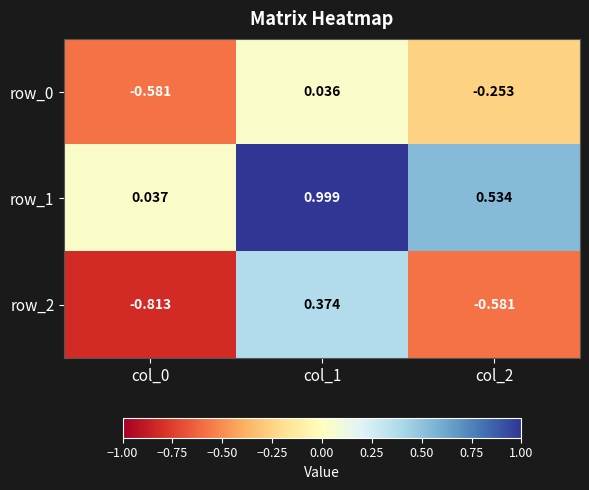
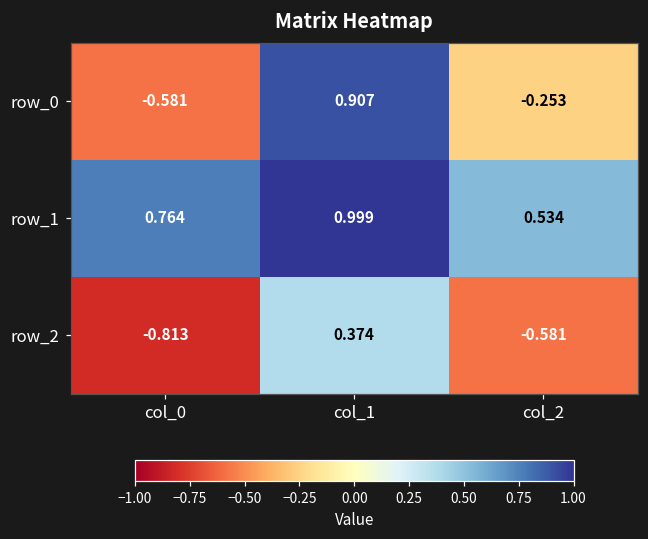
row_0, col_1: 0.036 -> 0.907
row_1, col_0: 0.037 -> 0.764
